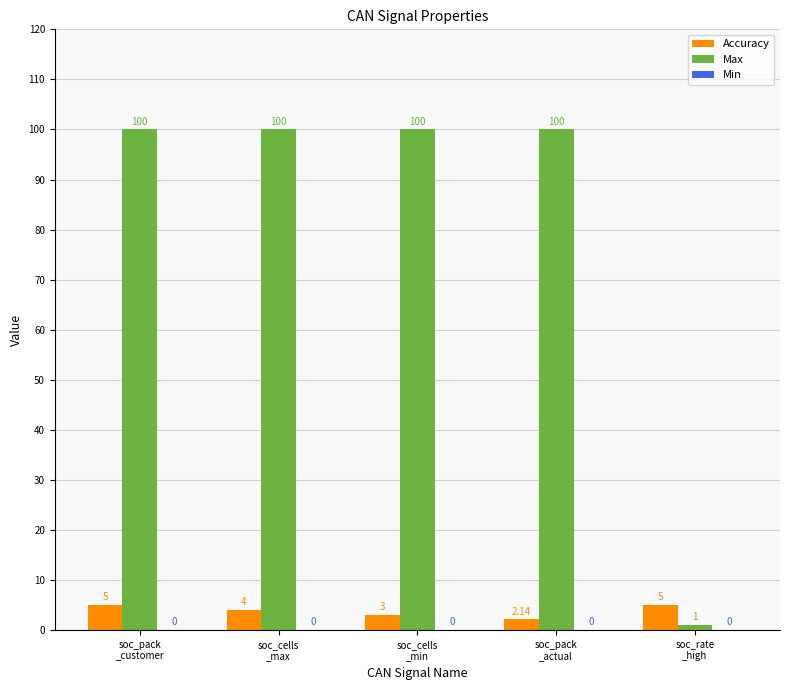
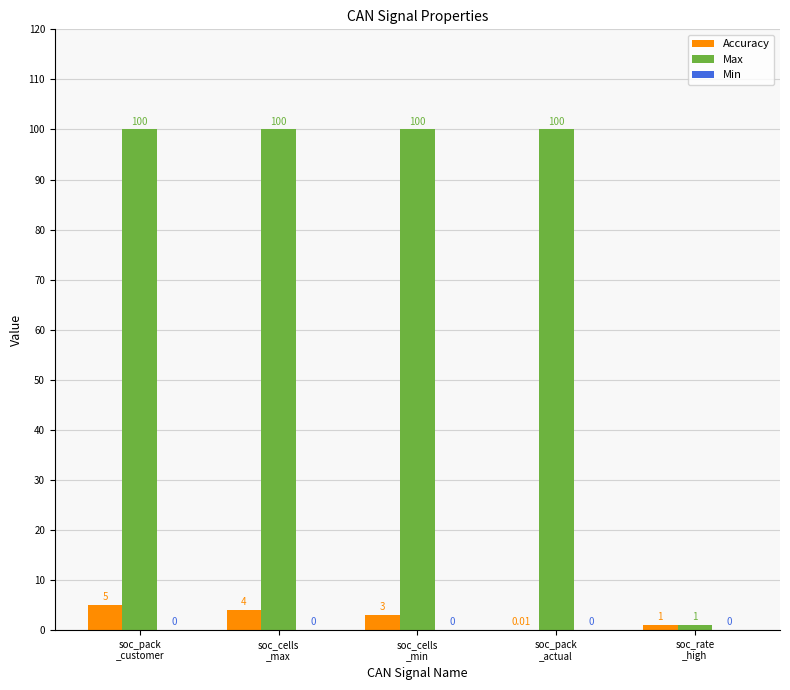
Accuracy, soc_pack _actual: 2.14 -> 0.01
Accuracy, soc_rate _high: 5 -> 1
